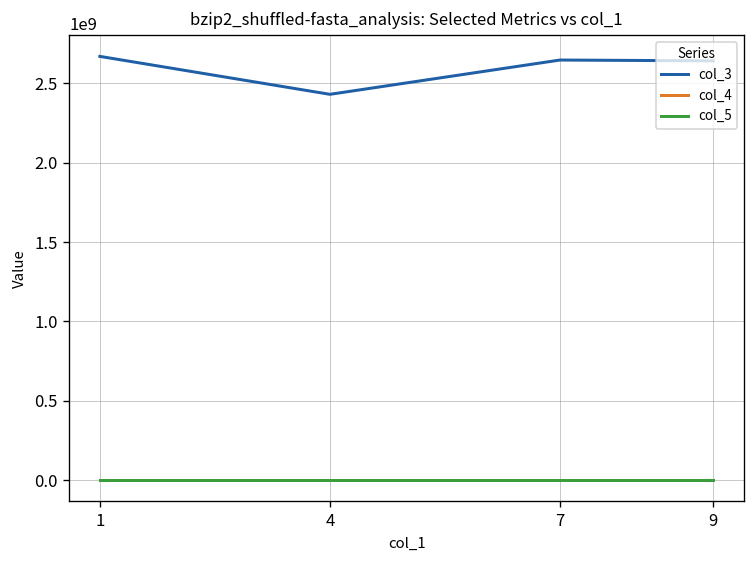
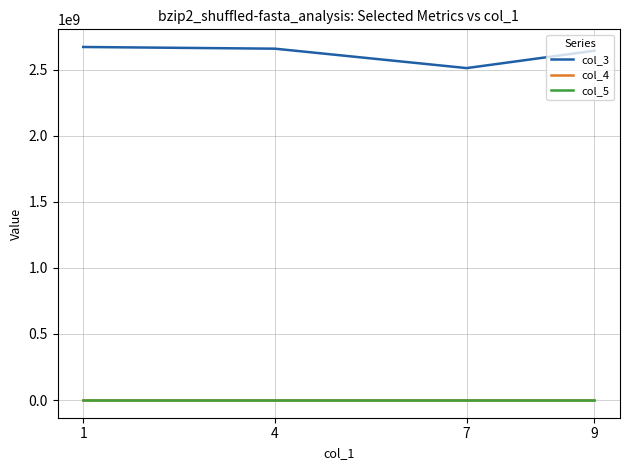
col_3, 4: 2430000000 -> 2660000000
col_3, 7: 2650000000 -> 2510000000
